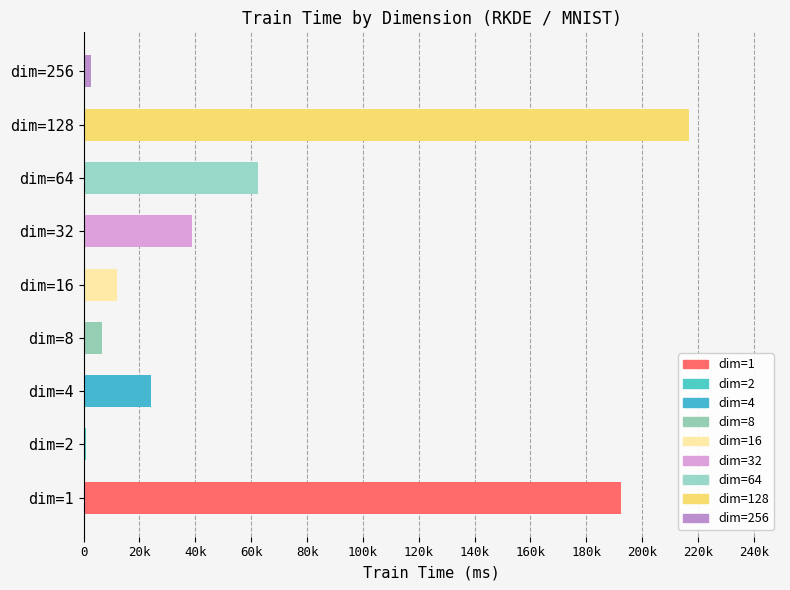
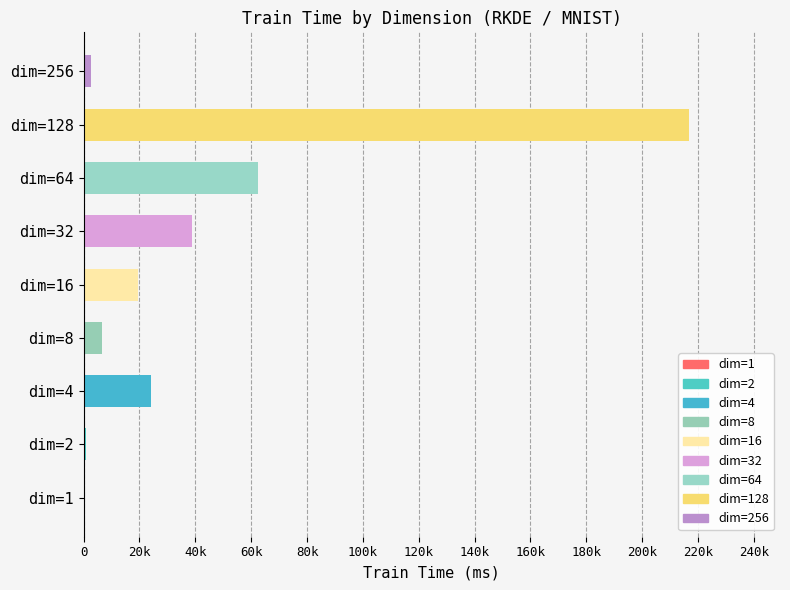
dim=16: 12000 -> 20000
dim=1: 192000 -> 1000
